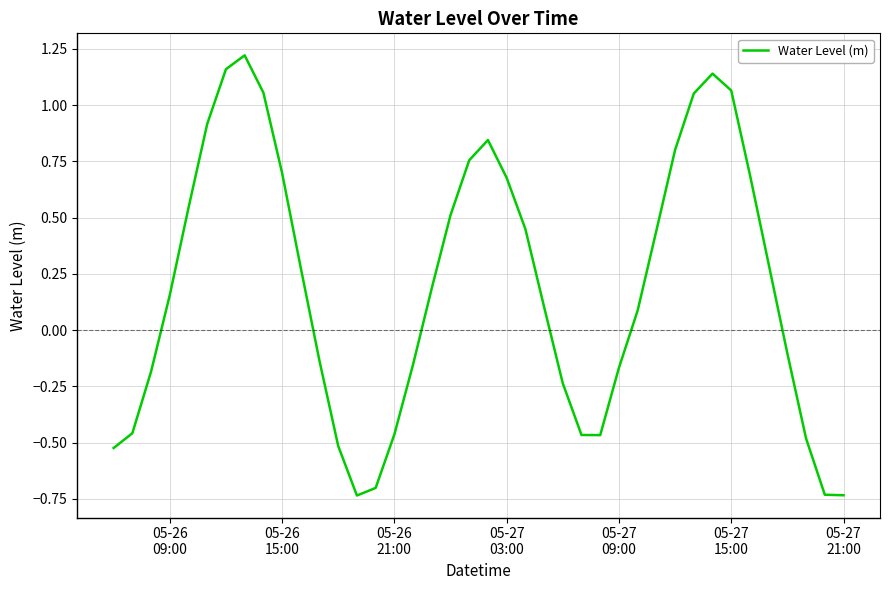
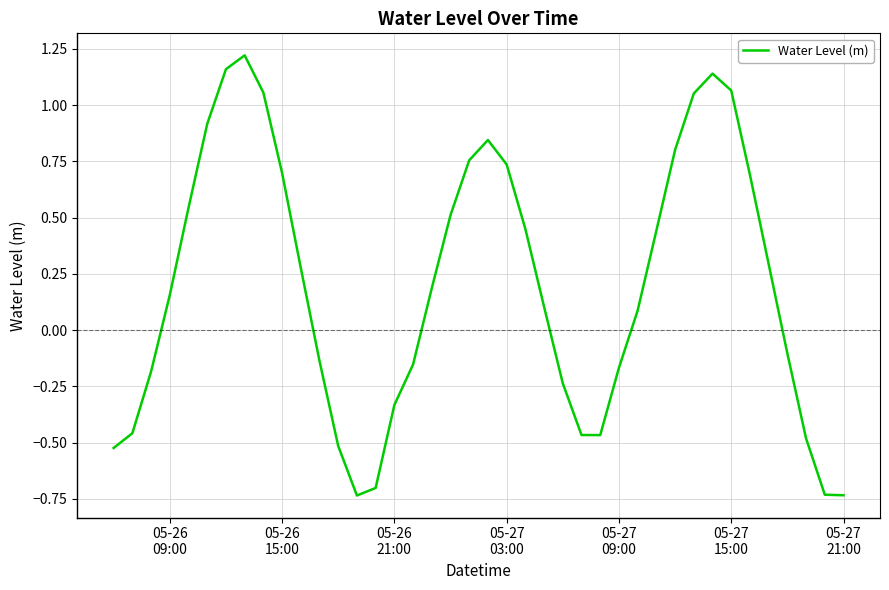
05-26 21:00: -0.46 -> -0.33
05-27 03:00: 0.68 -> 0.74
